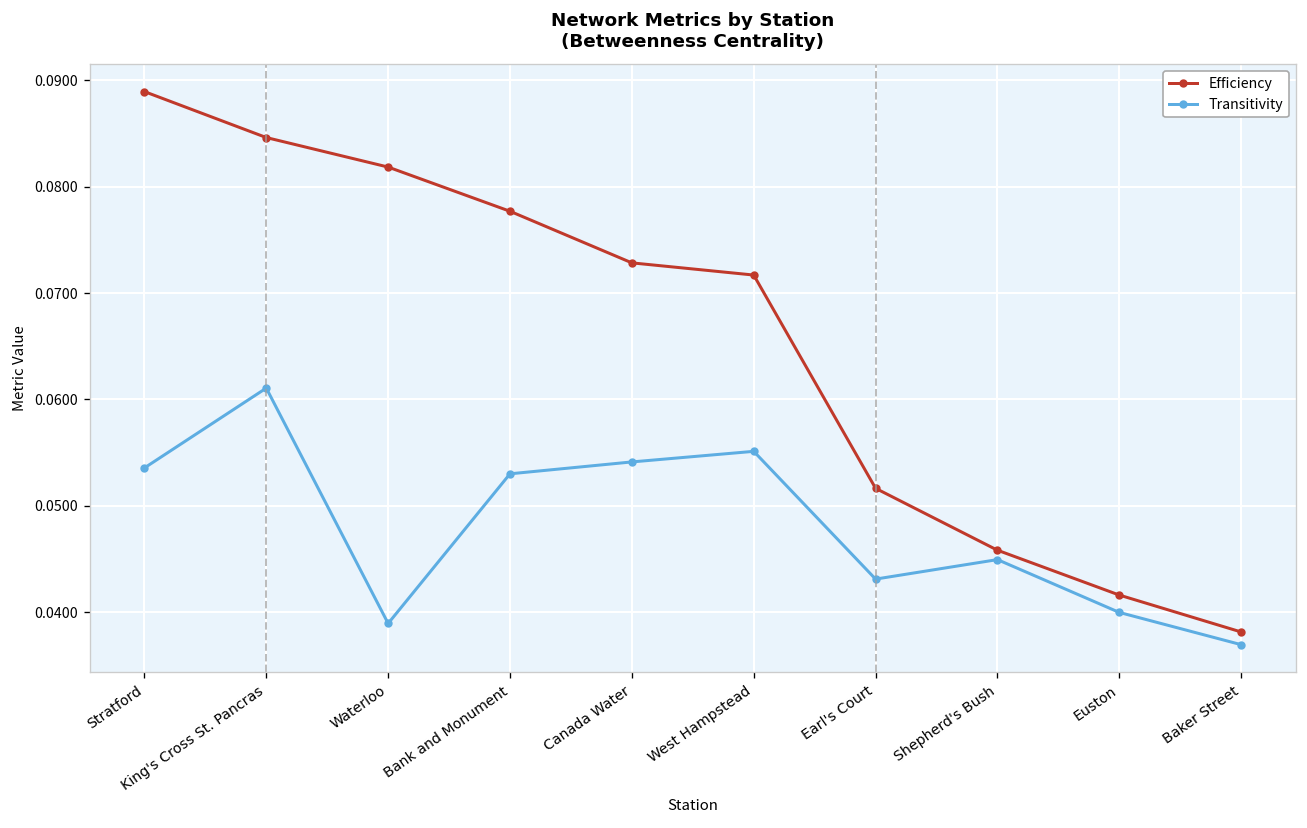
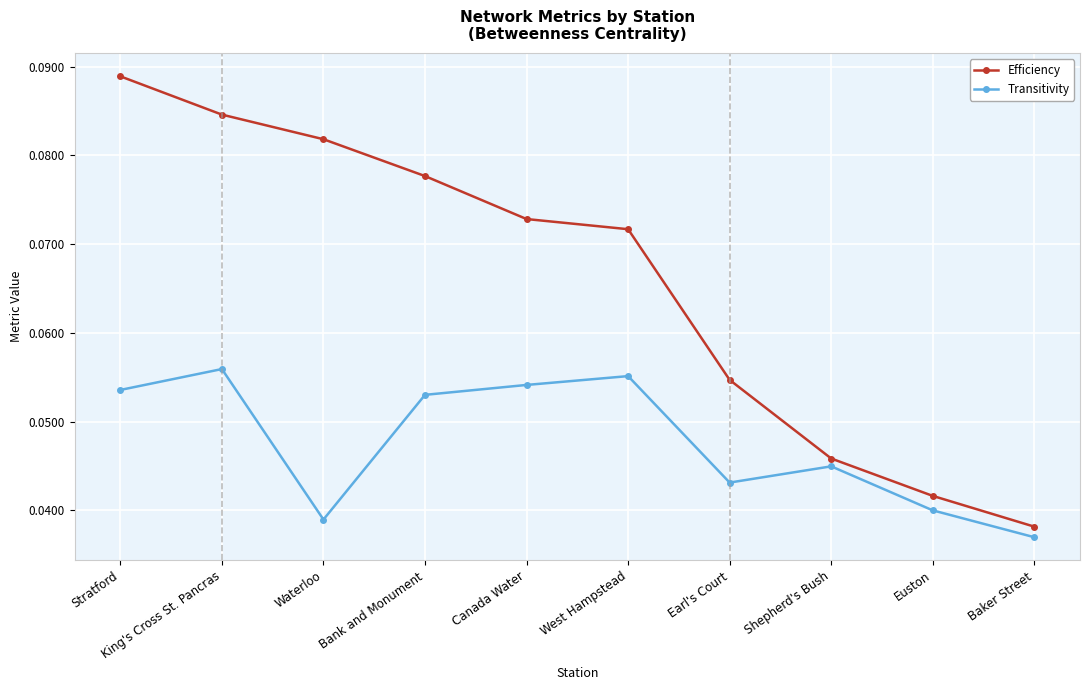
Transitivity, King's Cross St. Pancras: 0.061 -> 0.056
Efficiency, Earl's Court: 0.052 -> 0.055
